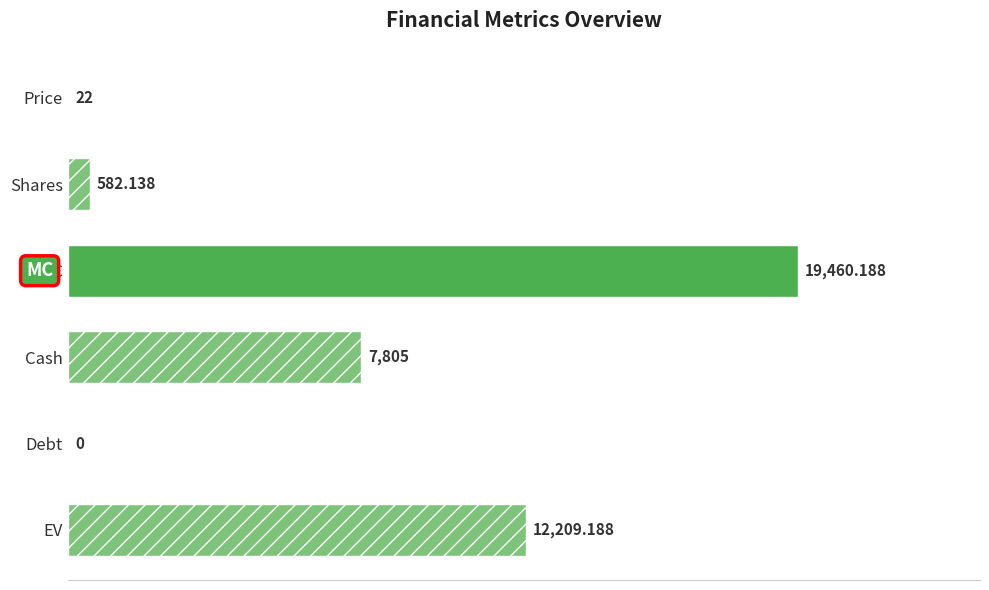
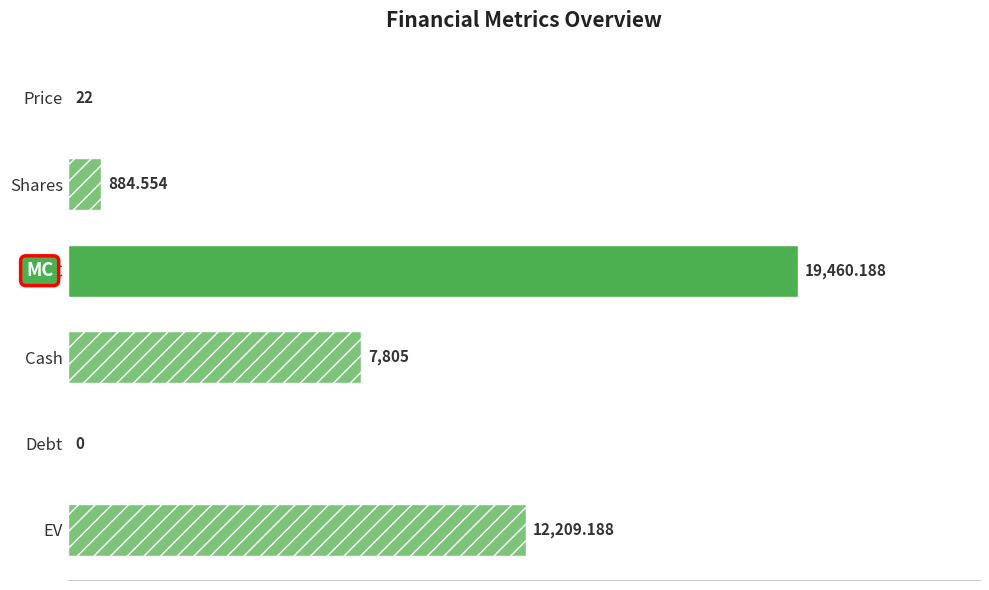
Shares: 582.138 -> 884.554
